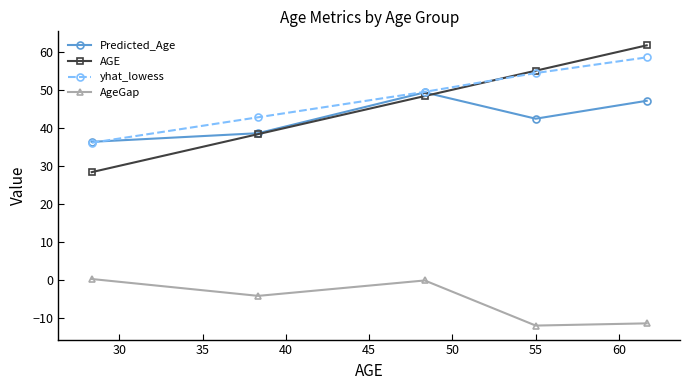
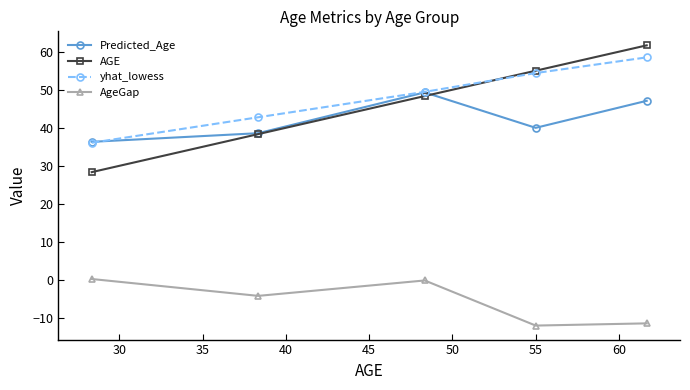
Predicted_Age, 55: 42 -> 40
